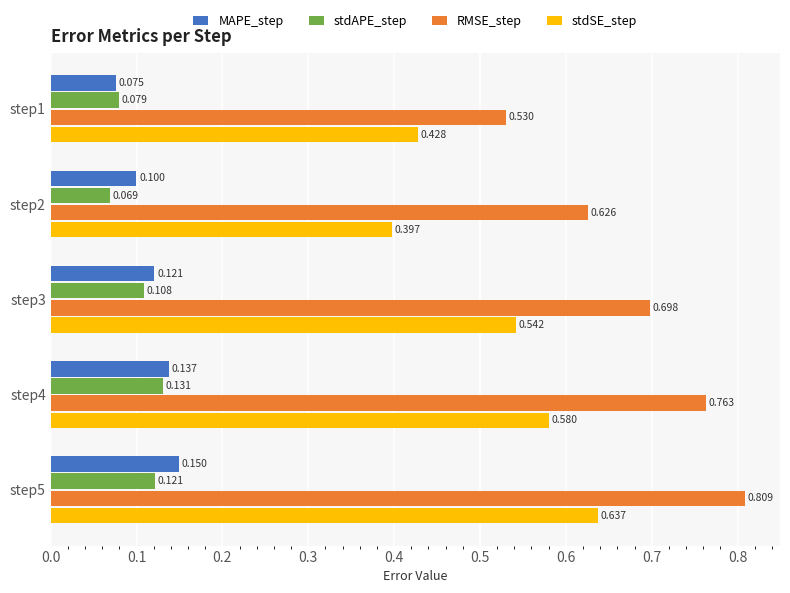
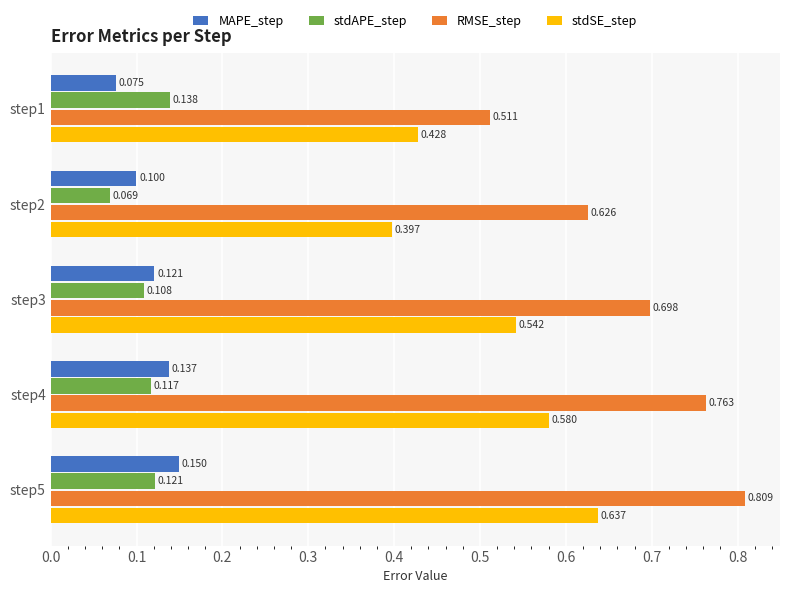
stdAPE_step, step1: 0.079 -> 0.138
RMSE_step, step1: 0.530 -> 0.511
stdAPE_step, step4: 0.131 -> 0.117
